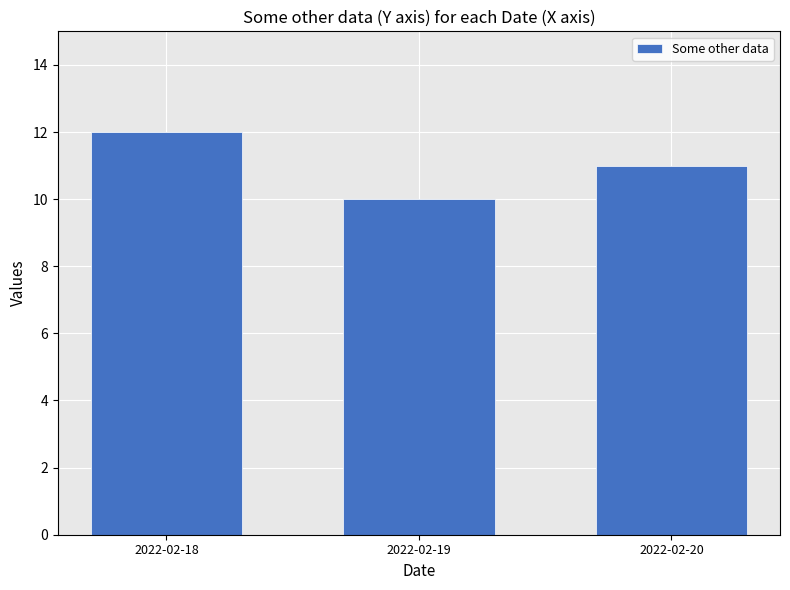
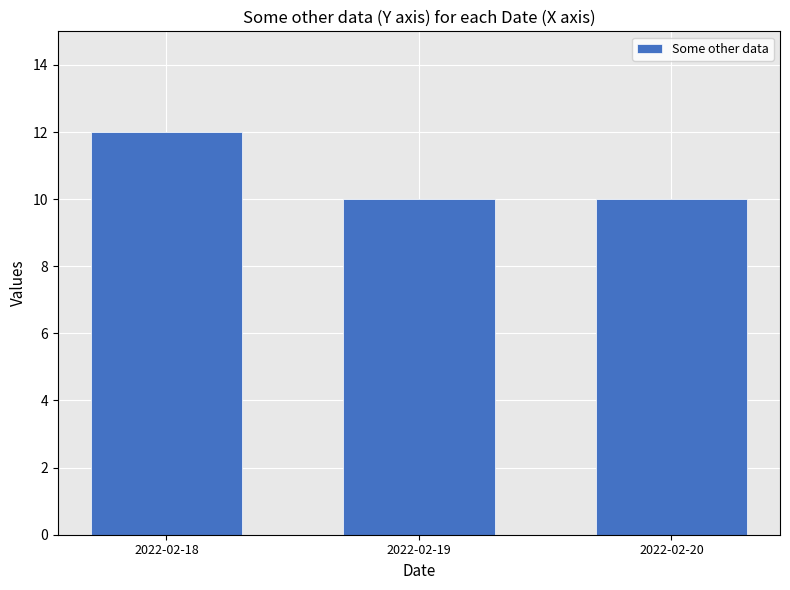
2022-02-20: 11 -> 10
